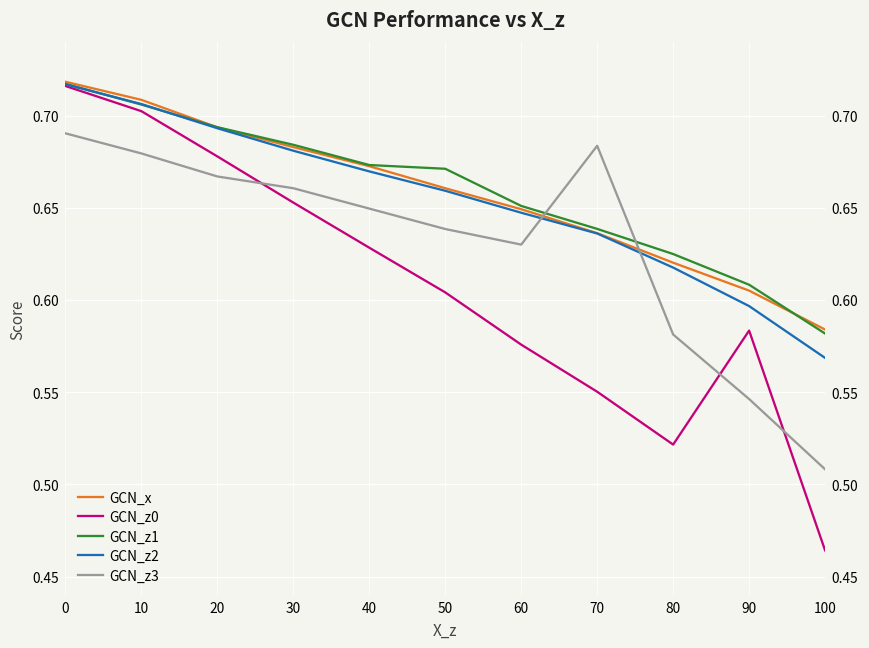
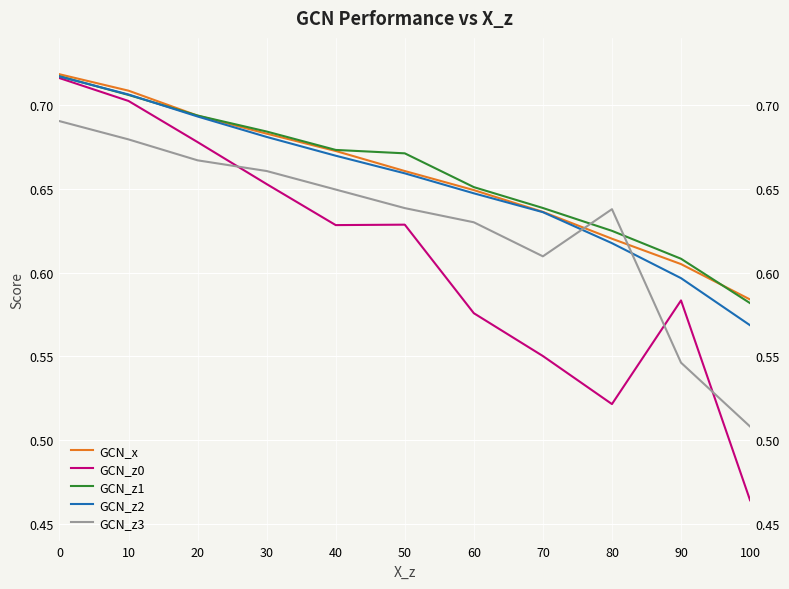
GCN_z0, 50: 0.604 -> 0.629
GCN_z3, 70: 0.684 -> 0.610
GCN_z3, 80: 0.581 -> 0.638
